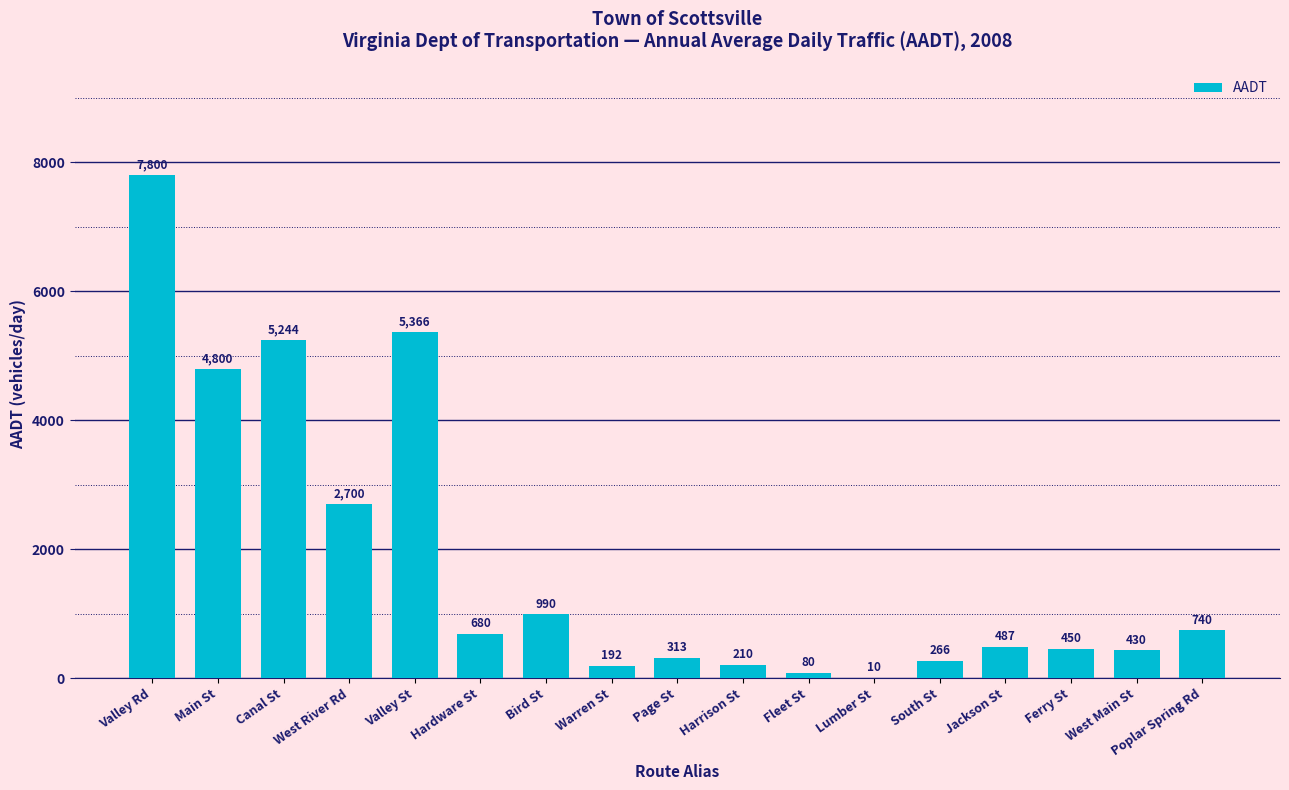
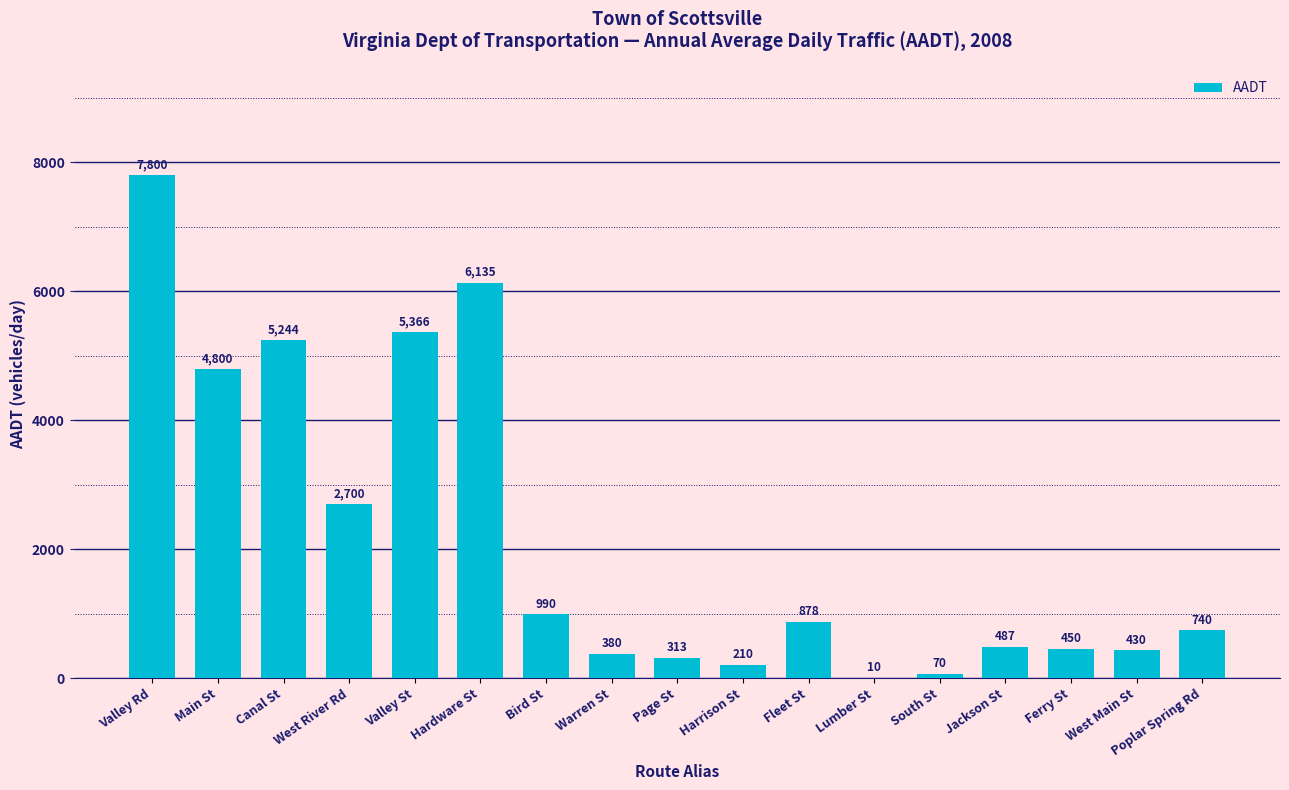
Hardware St: 680 -> 6,135
Warren St: 192 -> 380
Fleet St: 80 -> 878
South St: 266 -> 70
